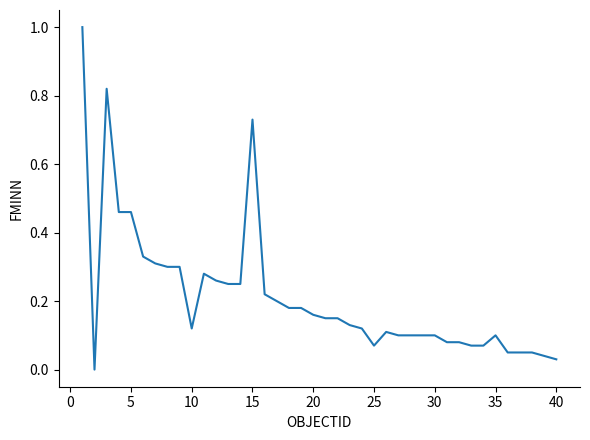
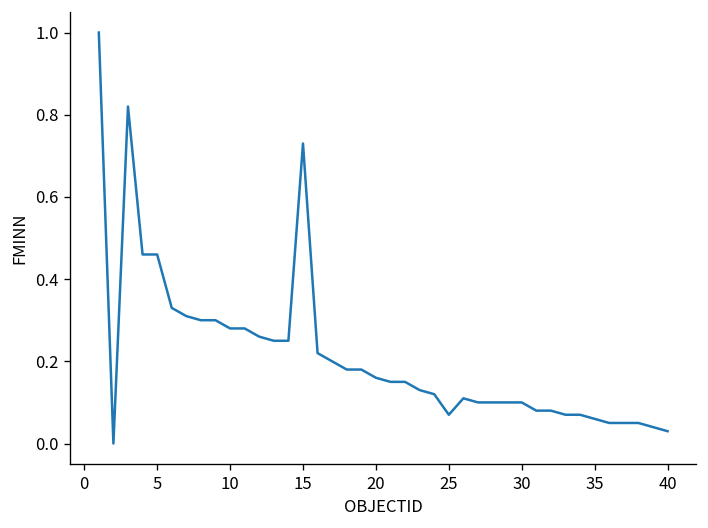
10: 0.12 -> 0.28
35: 0.10 -> 0.06
